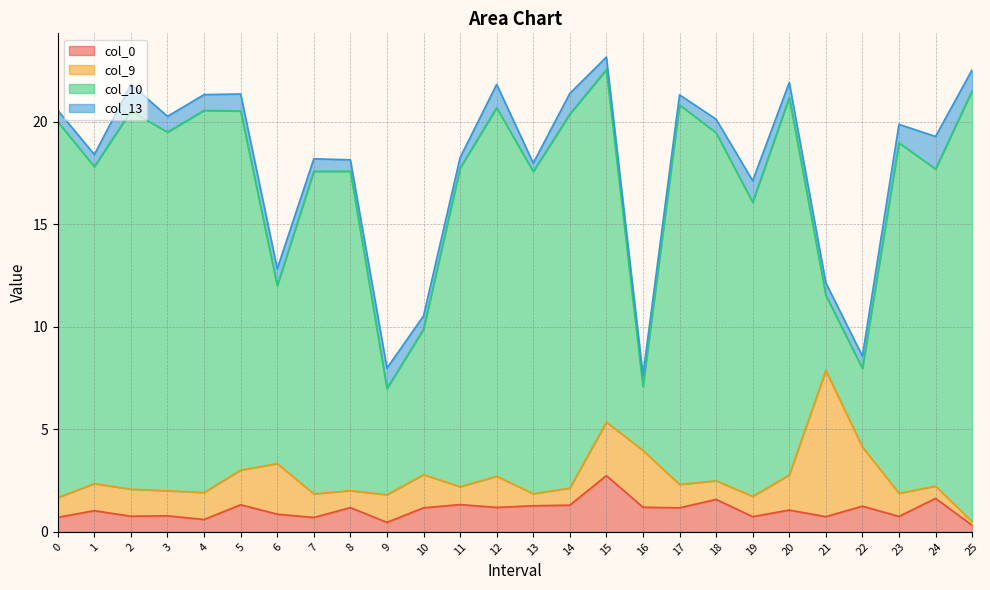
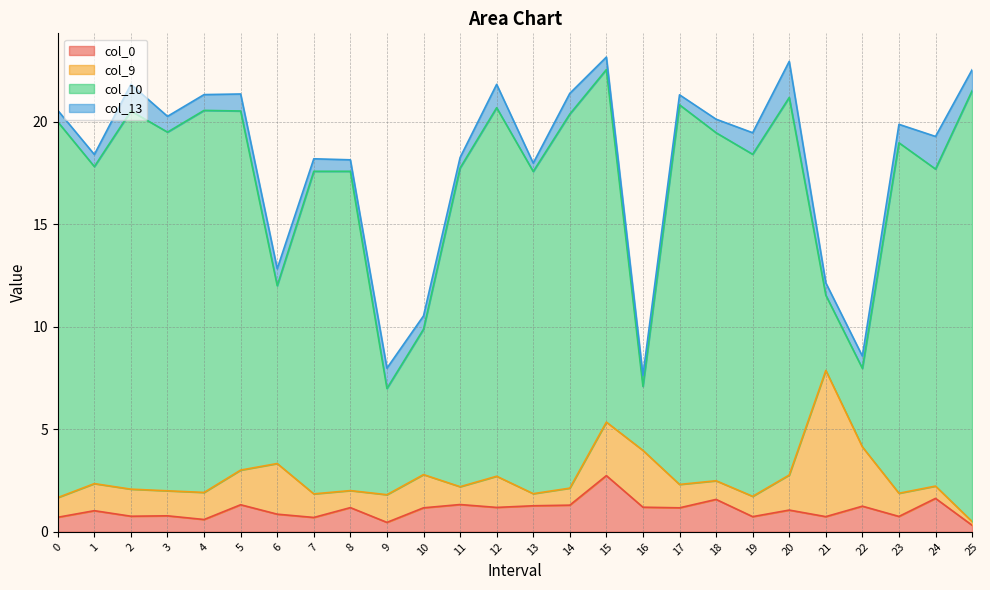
col_10, 19: 14.3 -> 16.7
col_13, 20: 0.7 -> 1.8
